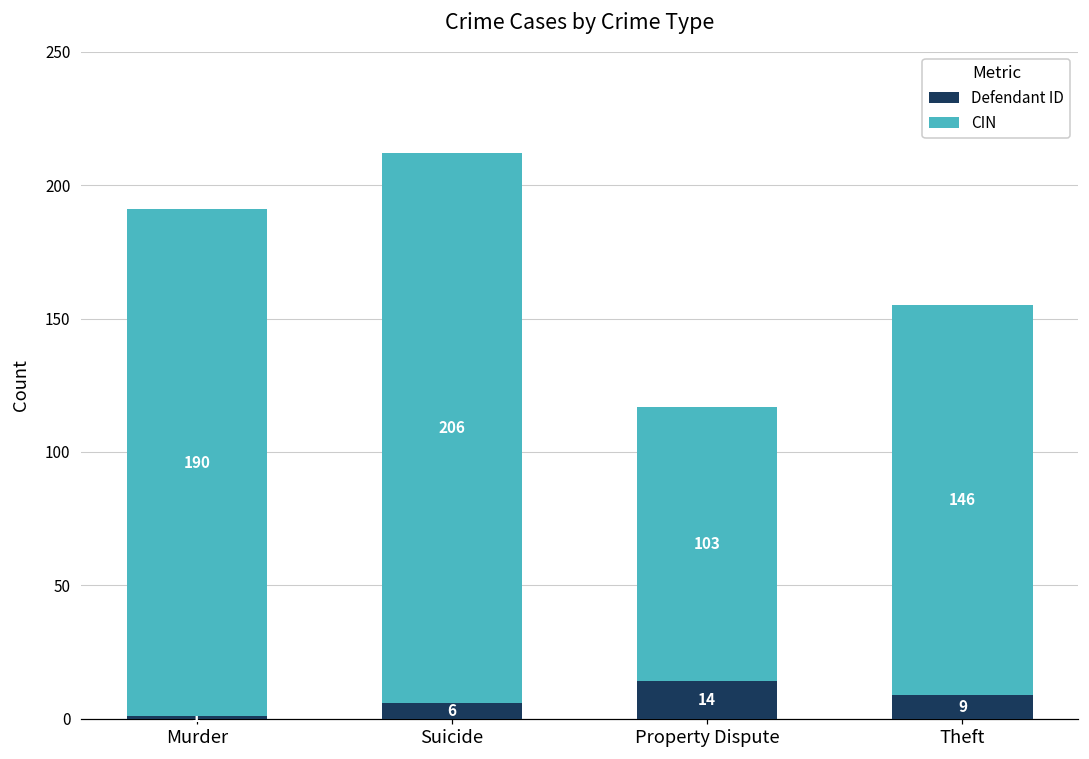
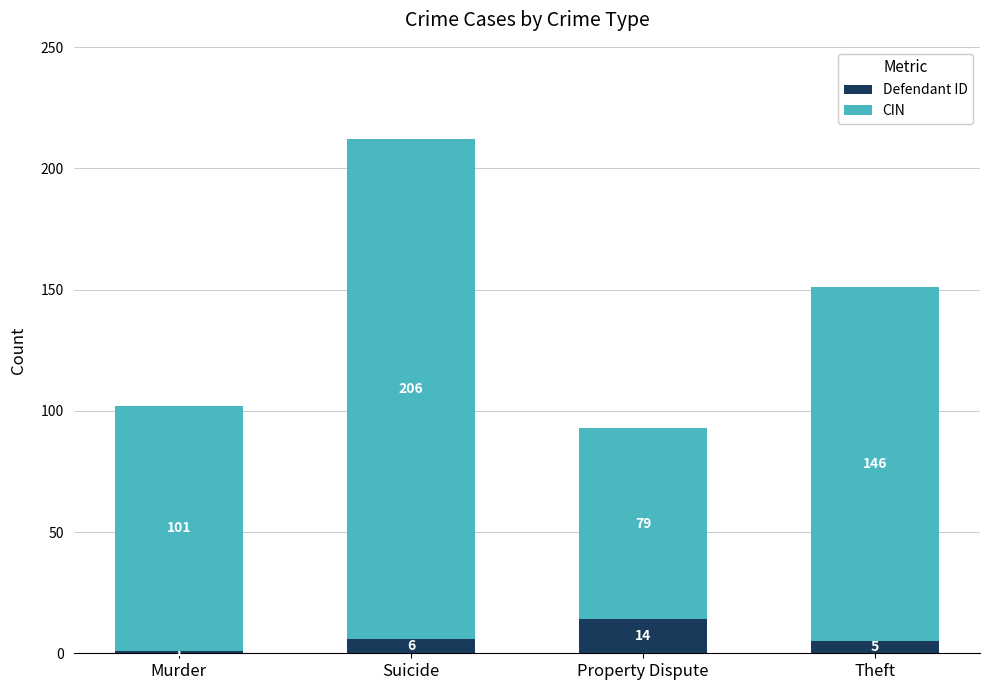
CIN, Murder: 190 -> 101
CIN, Property Dispute: 103 -> 79
Defendant ID, Theft: 9 -> 5
